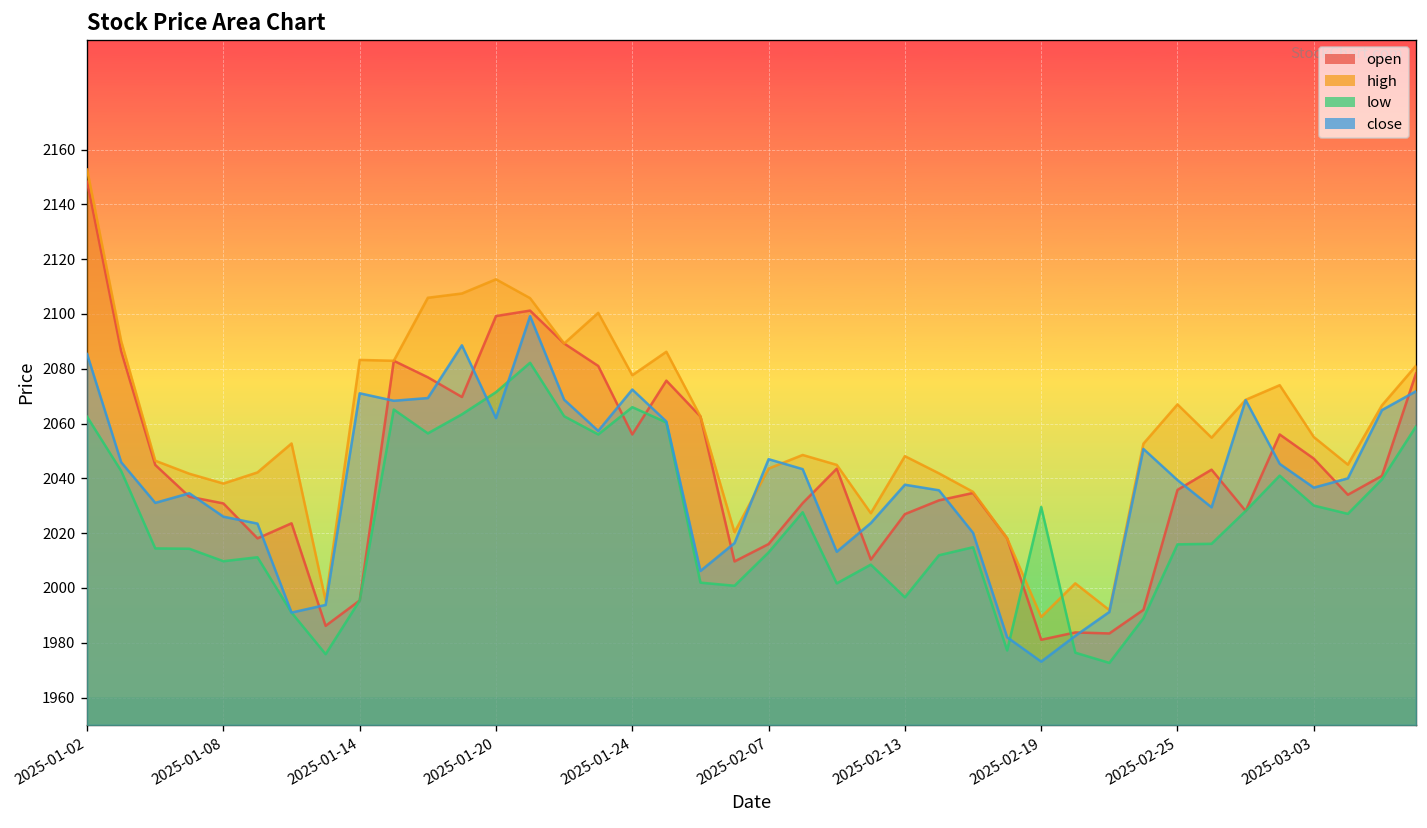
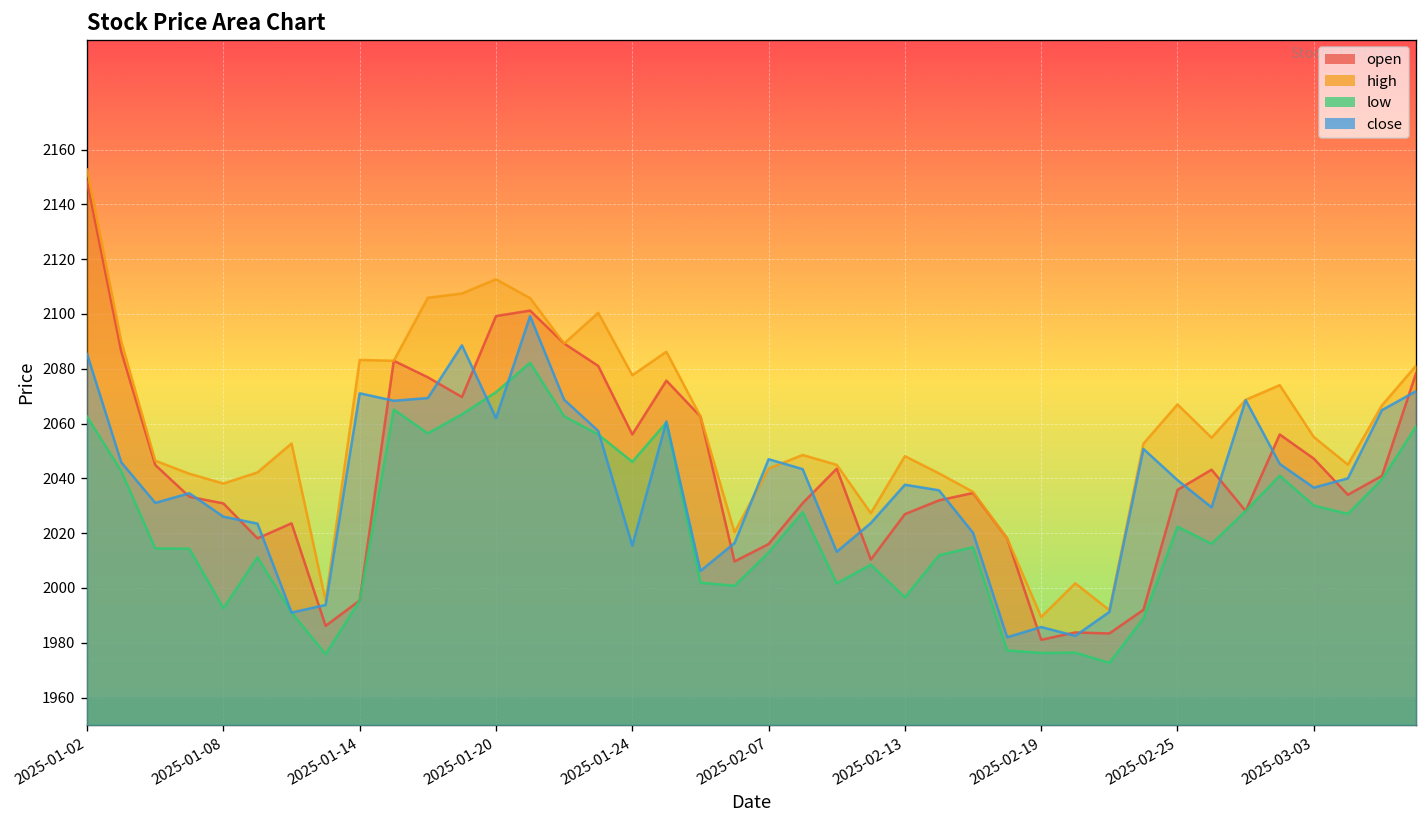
low, 2025-01-08: 2010 -> 1993
low, 2025-01-24: 2066 -> 2046
close, 2025-01-24: 2072 -> 2015
low, 2025-02-19: 2030 -> 1976
close, 2025-02-19: 1973 -> 1986
low, 2025-02-25: 2016 -> 2022
